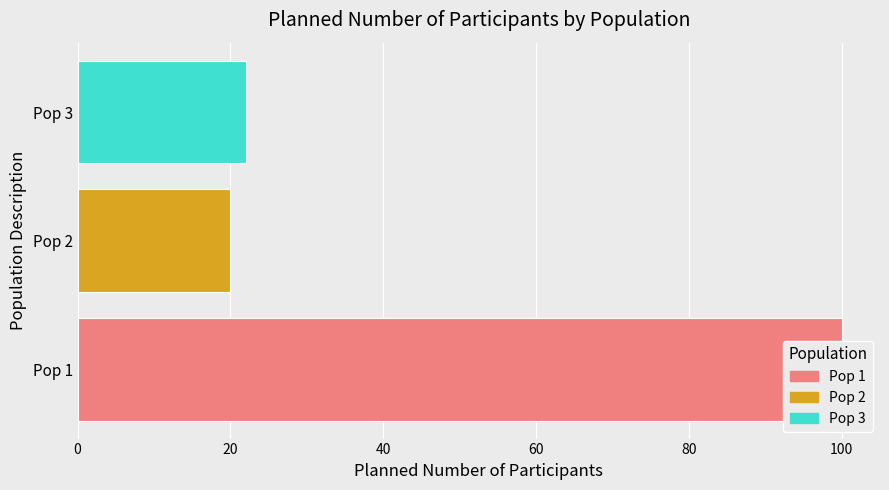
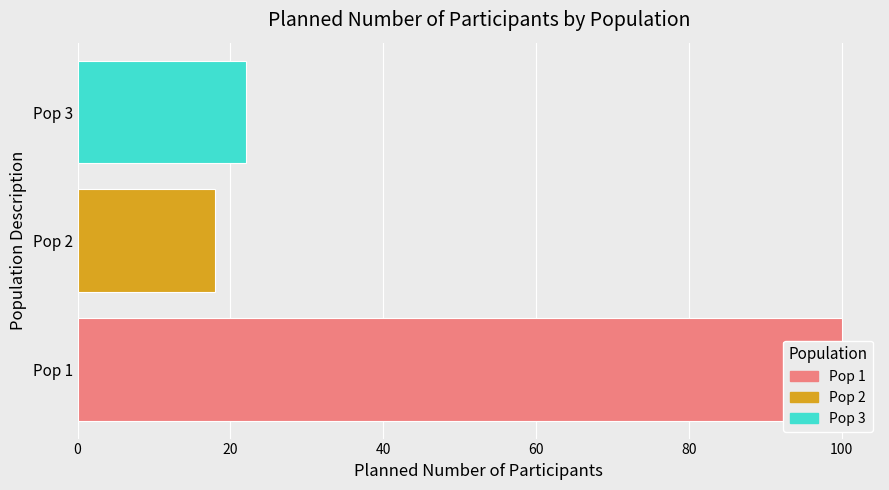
Pop 2: 20 -> 18
